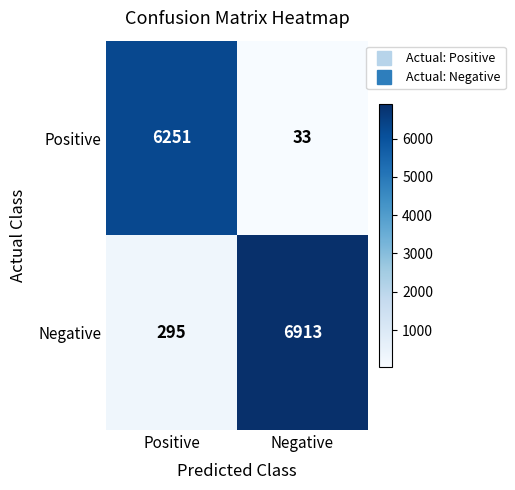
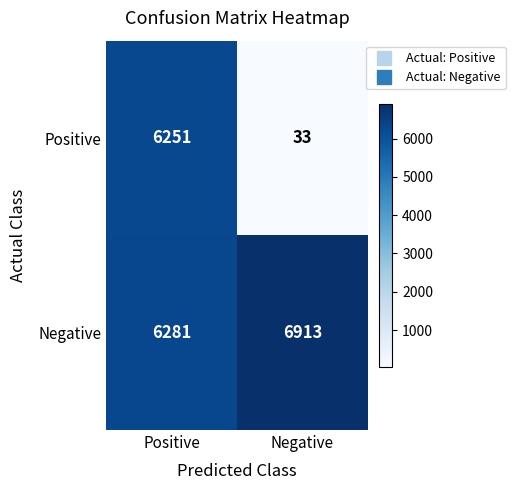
Negative, Positive: 295 -> 6281
